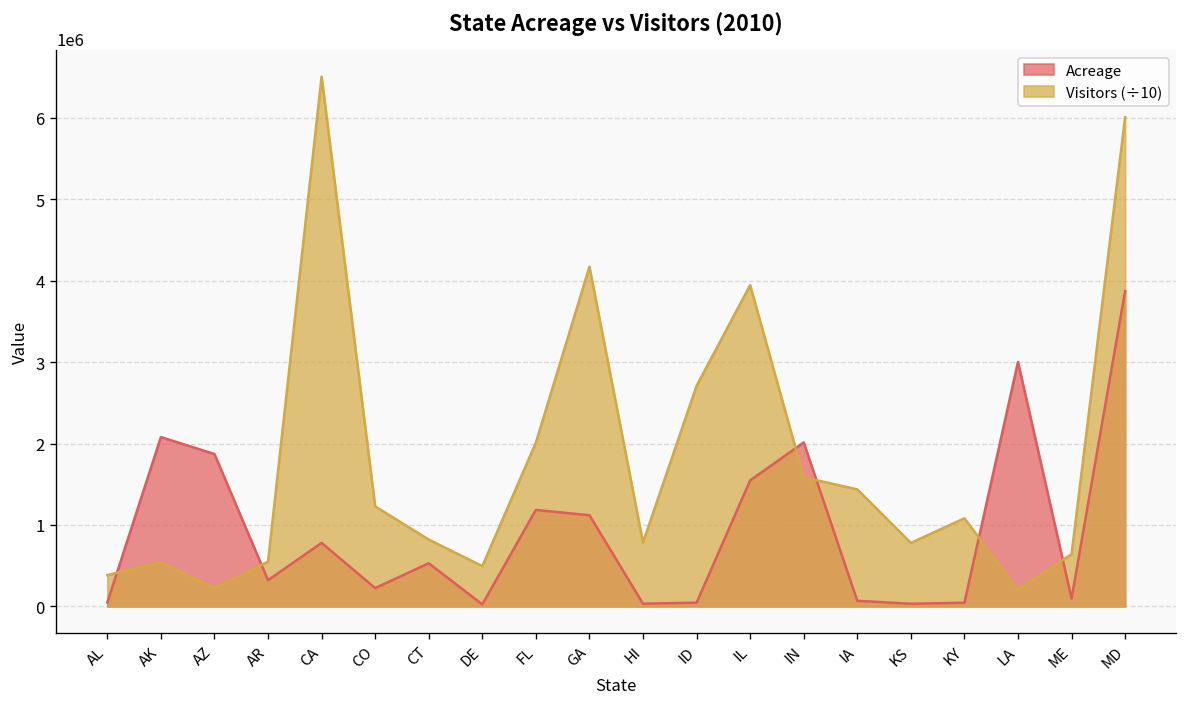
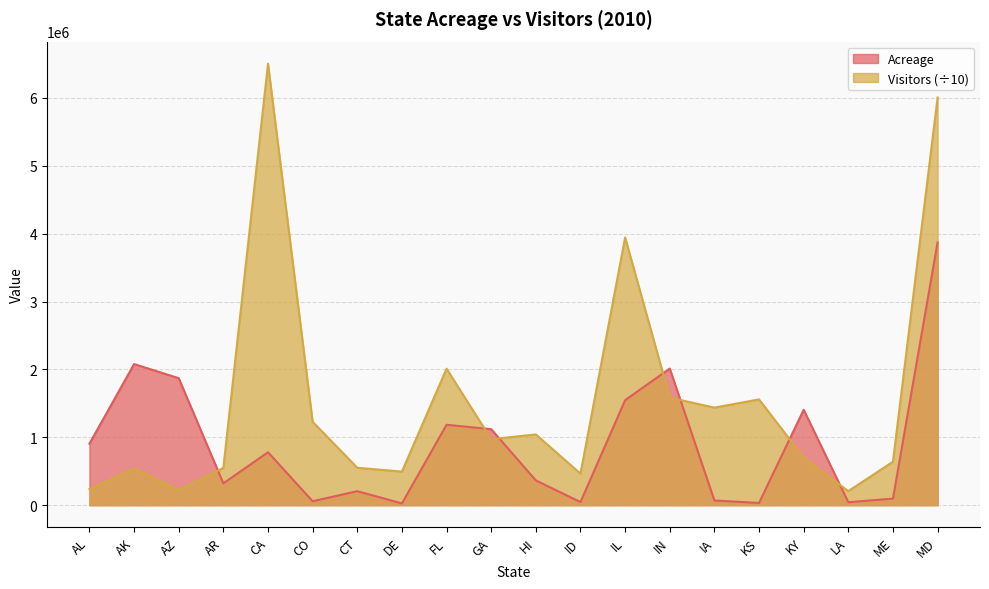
Acreage, AL: 0 -> 900000
Visitors (÷10), AL: 400000 -> 200000
Acreage, CO: 200000 -> 100000
Acreage, CT: 500000 -> 200000
Visitors (÷10), CT: 800000 -> 600000
Visitors (÷10), GA: 4200000 -> 1000000
Acreage, HI: 0 -> 400000
Visitors (÷10), HI: 800000 -> 1000000
Visitors (÷10), ID: 2700000 -> 500000
Visitors (÷10), KS: 800000 -> 1600000
Acreage, KY: 0 -> 1400000
Visitors (÷10), KY: 1100000 -> 700000
Acreage, LA: 3000000 -> 0
